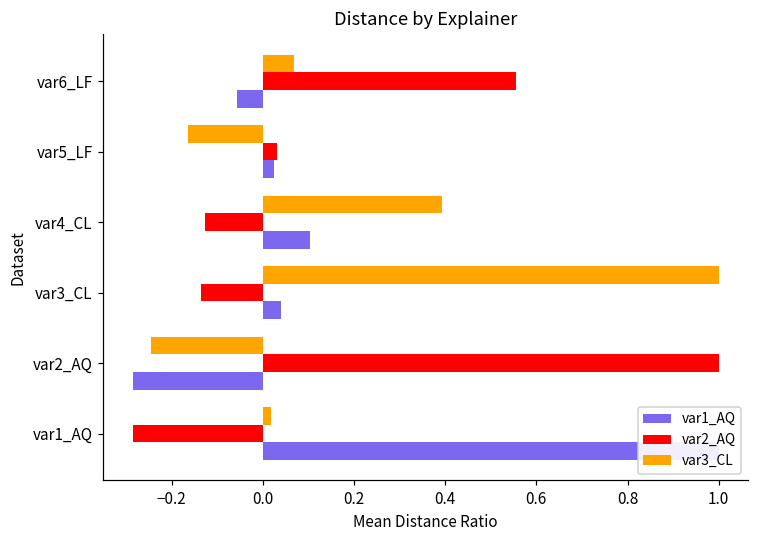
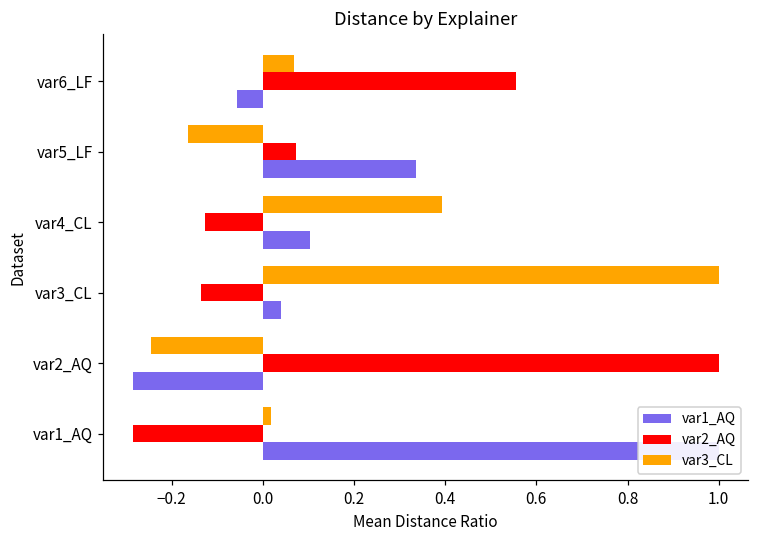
var2_AQ, var5_LF: 0.03 -> 0.07
var1_AQ, var5_LF: 0.03 -> 0.34
